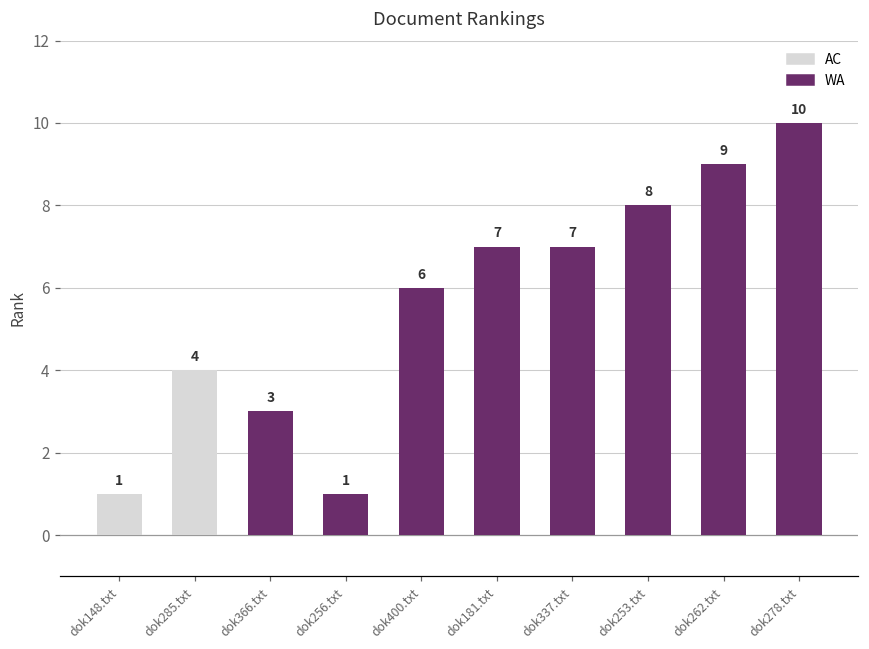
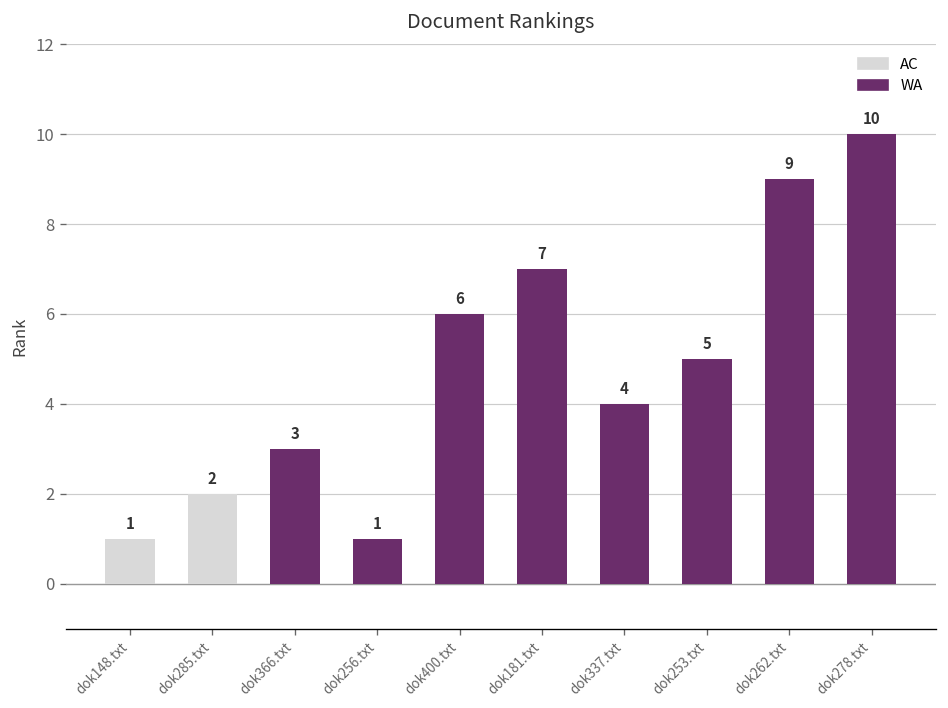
dok285.txt: 4 -> 2
dok337.txt: 7 -> 4
dok253.txt: 8 -> 5
